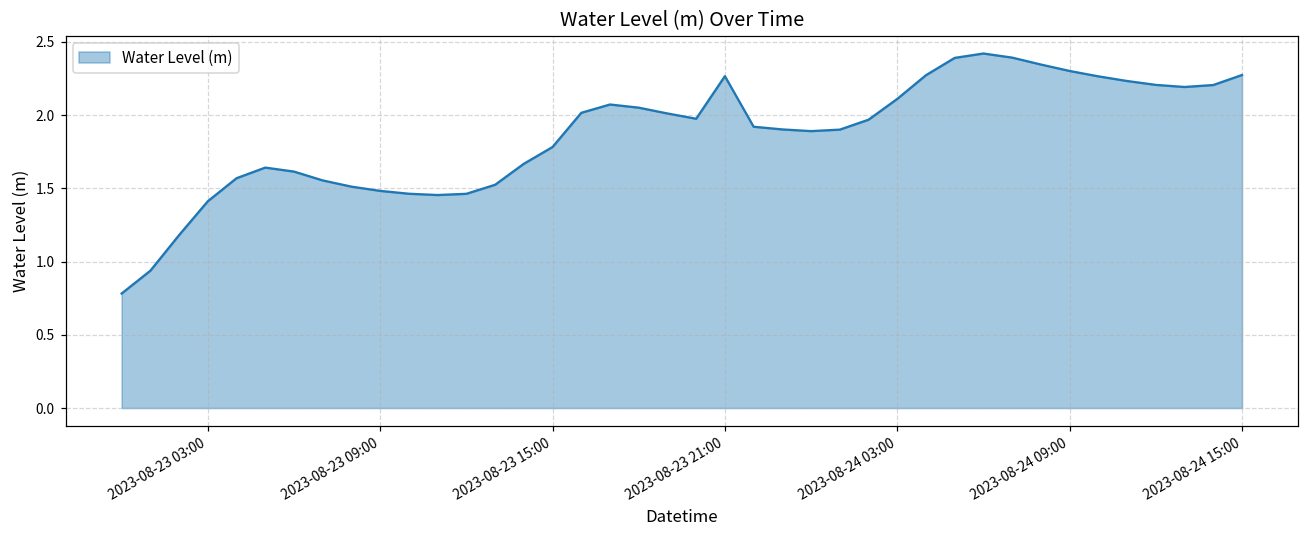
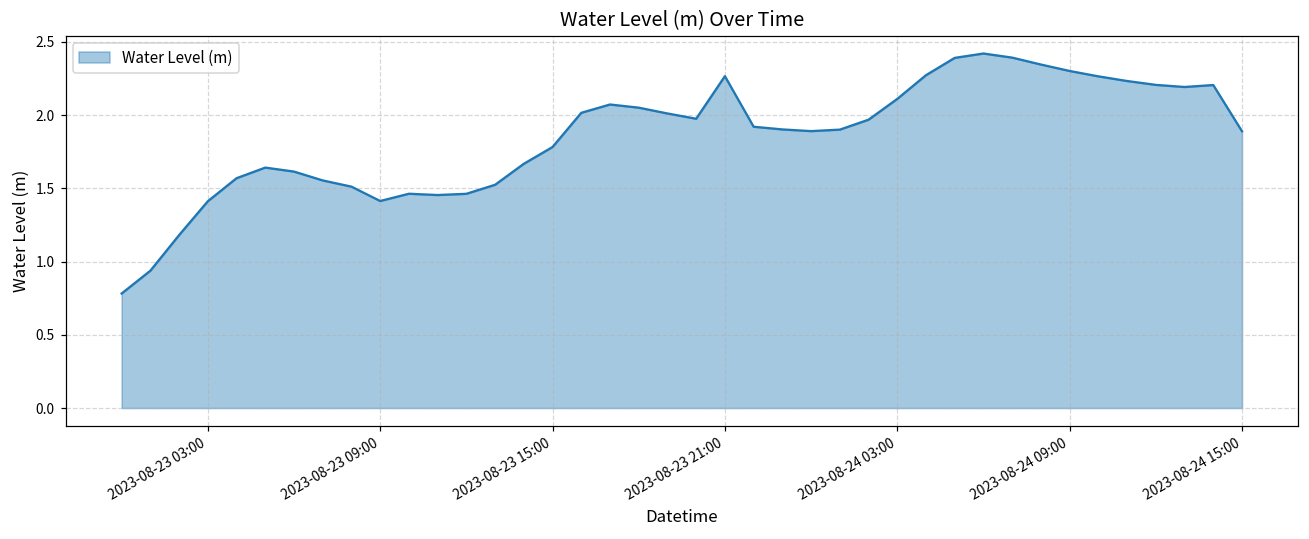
2023-08-23 09:00: 1.48 -> 1.41
2023-08-24 15:00: 2.27 -> 1.89
